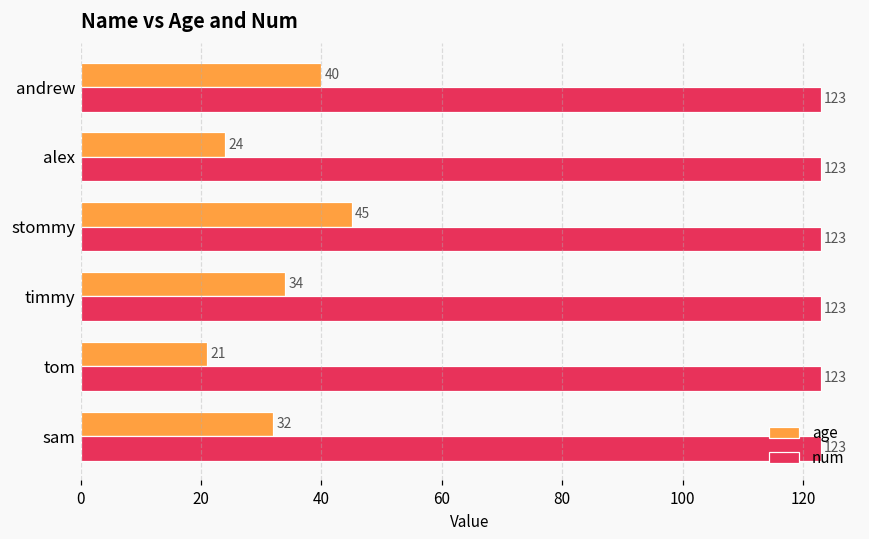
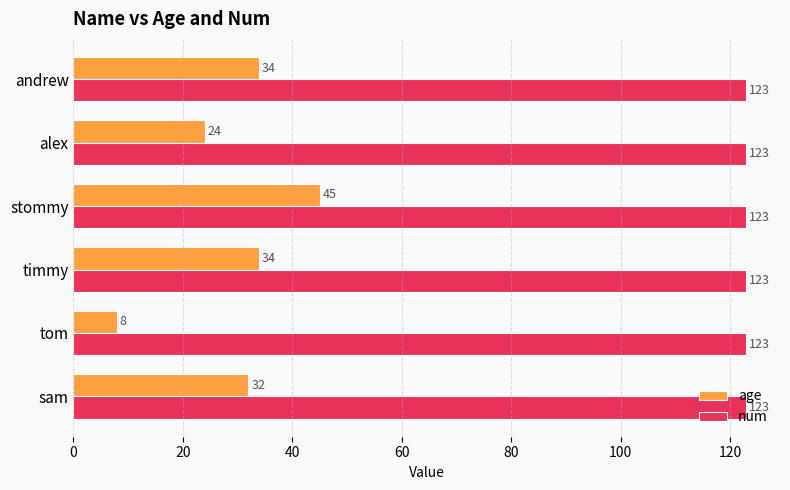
age, andrew: 40 -> 34
age, tom: 21 -> 8
